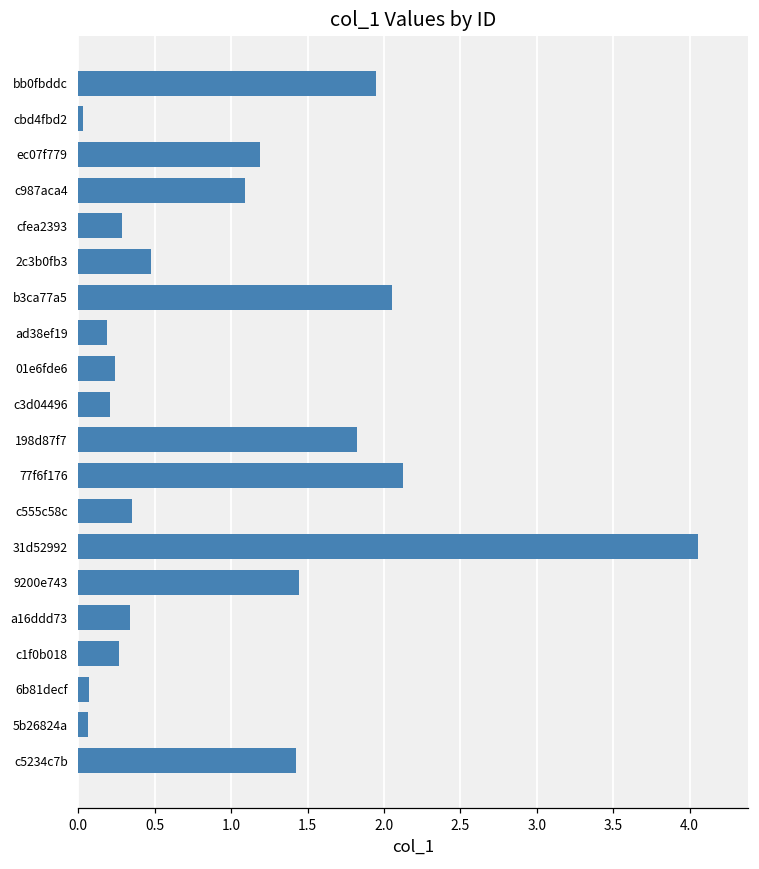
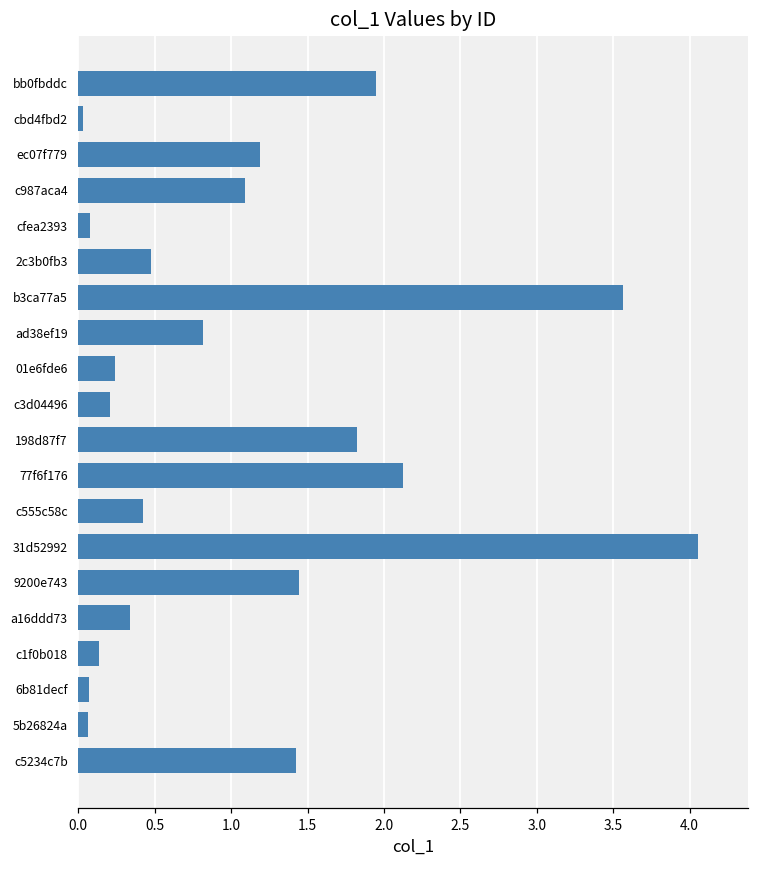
cfea2393: 0.29 -> 0.08
b3ca77a5: 2.05 -> 3.56
ad38ef19: 0.18 -> 0.82
c555c58c: 0.35 -> 0.42
c1f0b018: 0.26 -> 0.13
